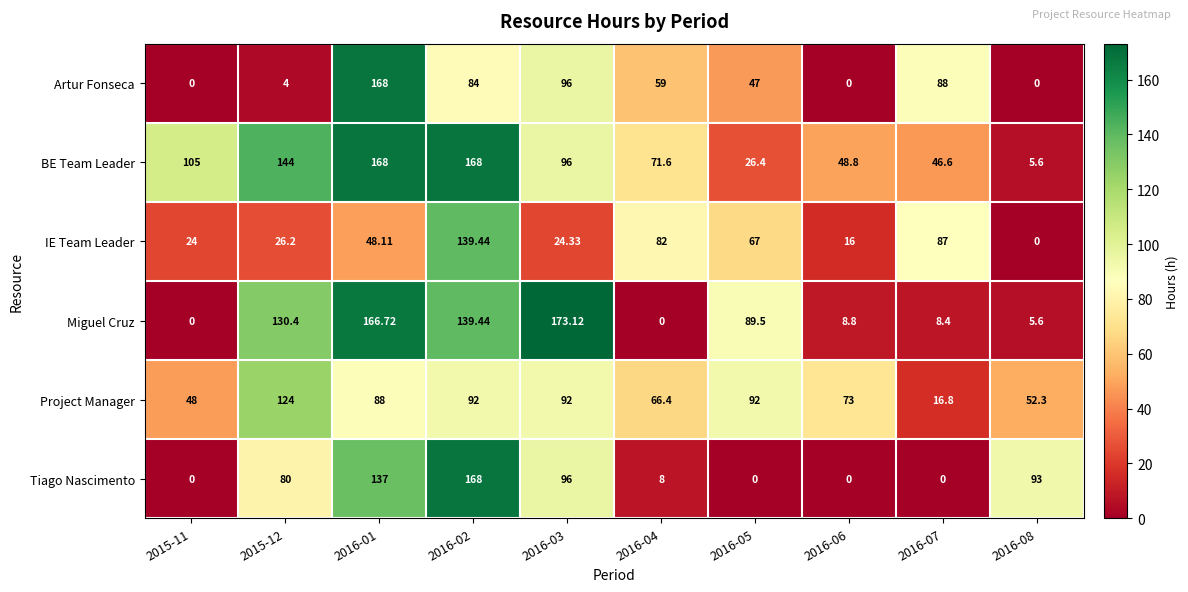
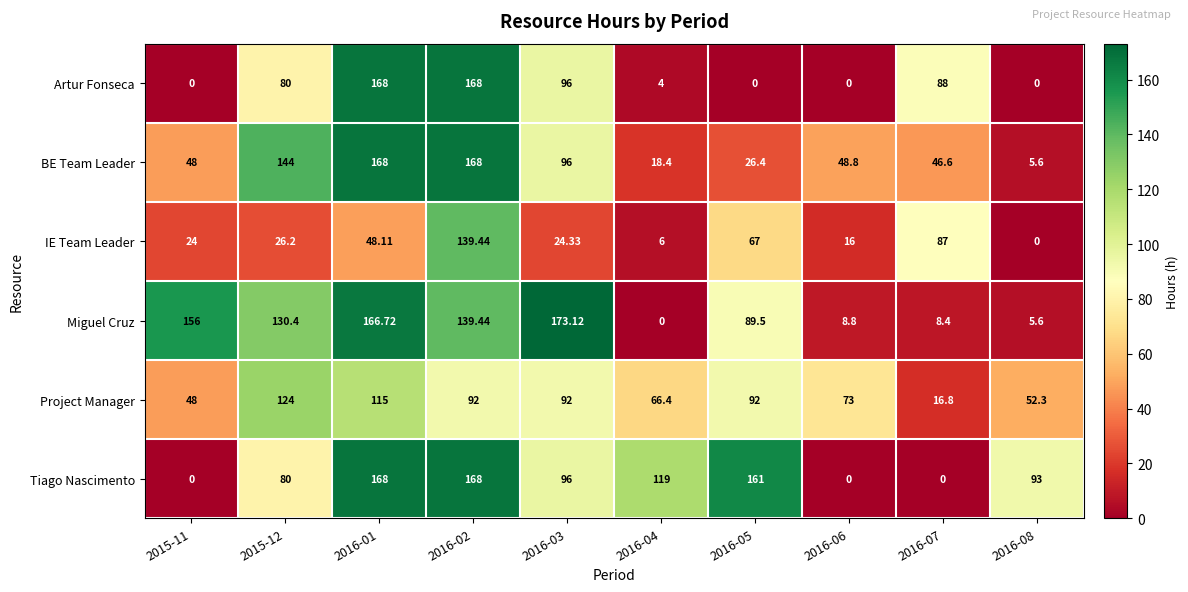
Artur Fonseca, 2015-12: 4 -> 80
Artur Fonseca, 2016-02: 84 -> 168
Artur Fonseca, 2016-04: 59 -> 4
Artur Fonseca, 2016-05: 47 -> 0
BE Team Leader, 2015-11: 105 -> 48
BE Team Leader, 2016-04: 71.6 -> 18.4
IE Team Leader, 2016-04: 82 -> 6
Miguel Cruz, 2015-11: 0 -> 156
Project Manager, 2016-01: 88 -> 115
Tiago Nascimento, 2016-01: 137 -> 168
Tiago Nascimento, 2016-04: 8 -> 119
Tiago Nascimento, 2016-05: 0 -> 161
